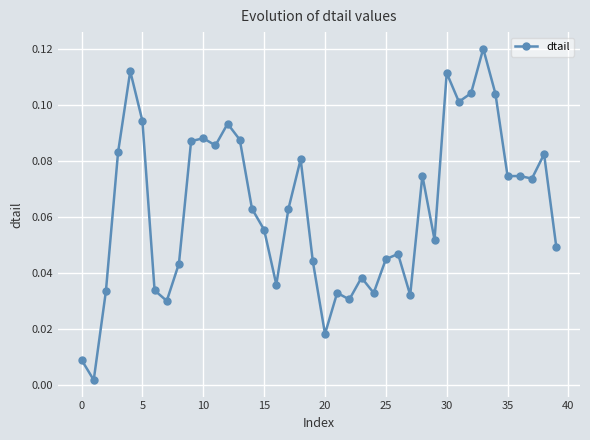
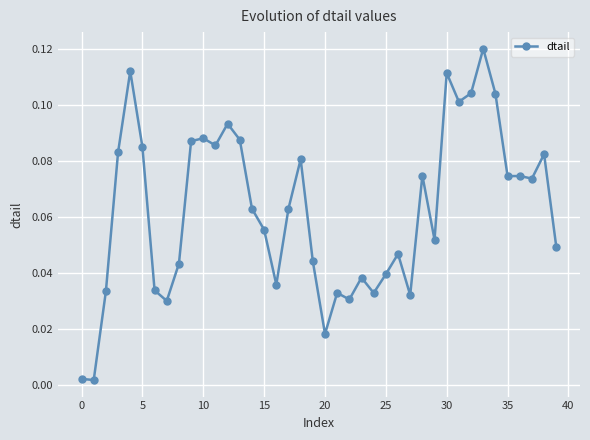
0: 0.009 -> 0.002
5: 0.094 -> 0.085
25: 0.045 -> 0.040
